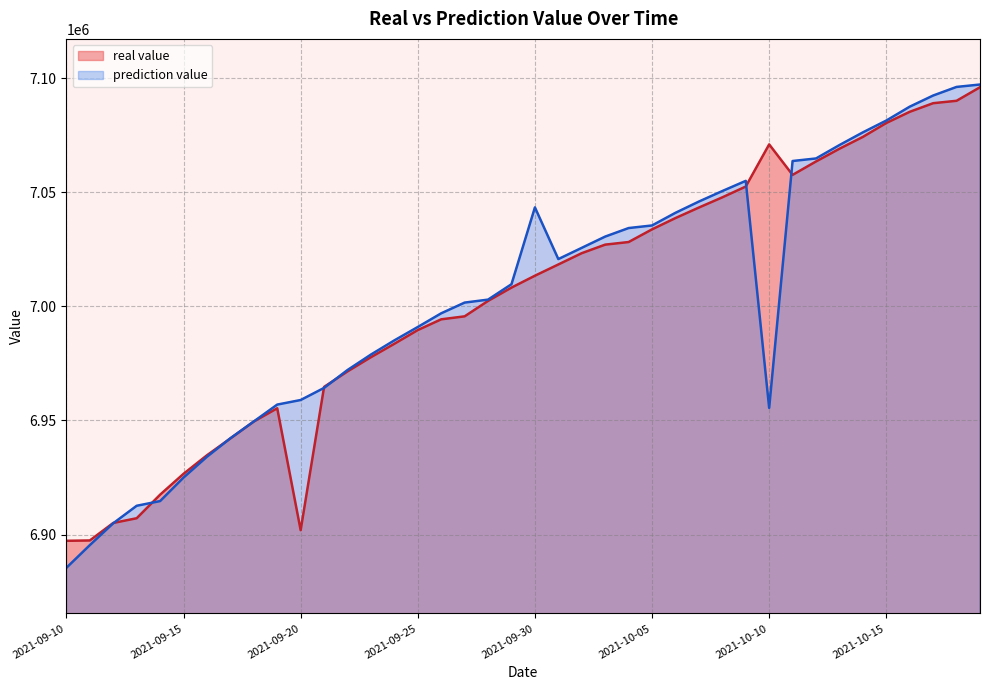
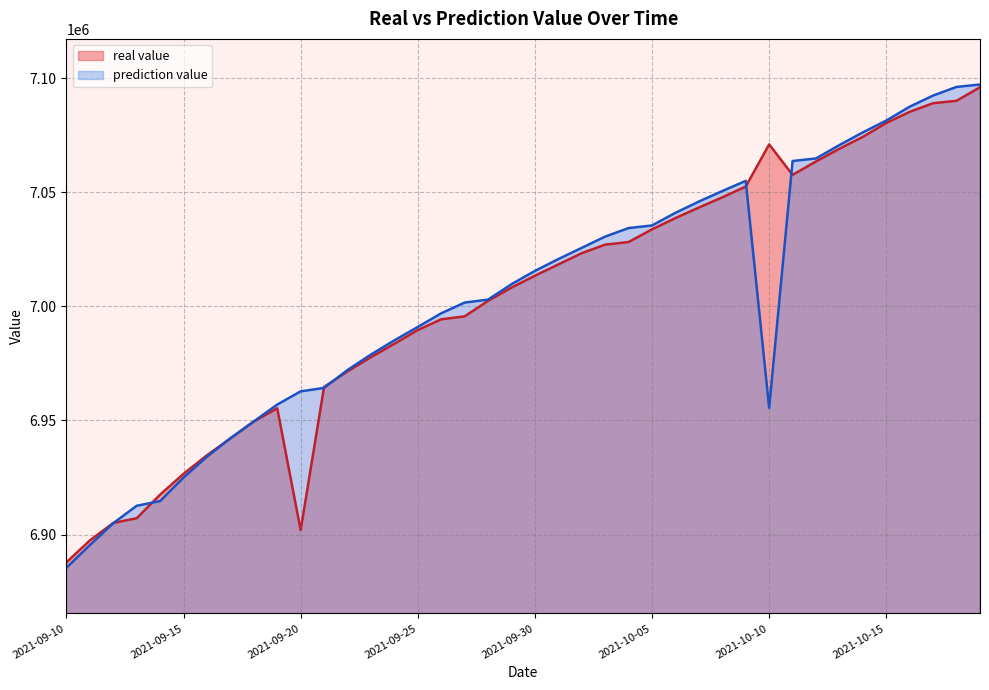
real value, 2021-09-10: 6897000 -> 6888000
prediction value, 2021-09-20: 6959000 -> 6963000
prediction value, 2021-09-30: 7043000 -> 7016000
